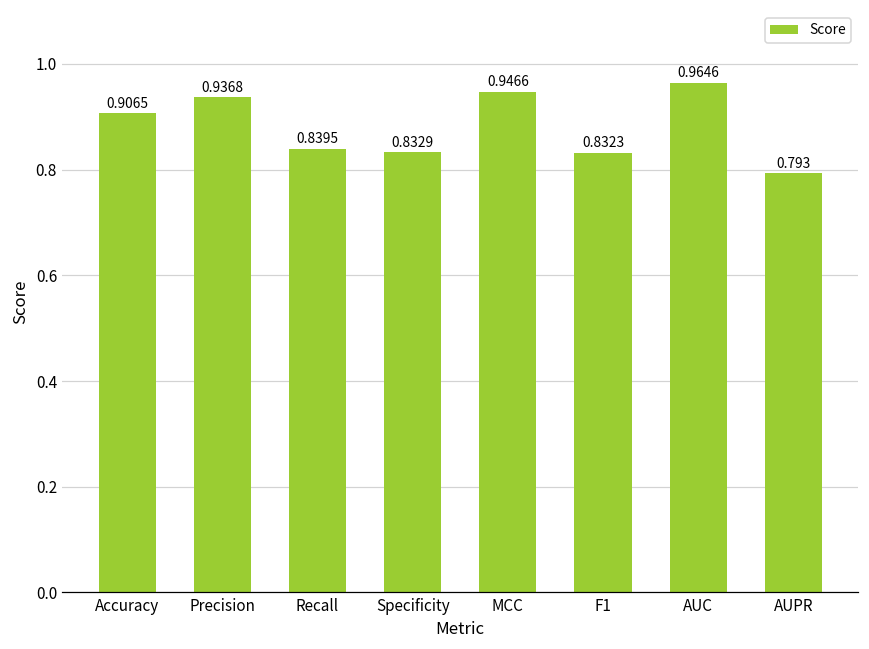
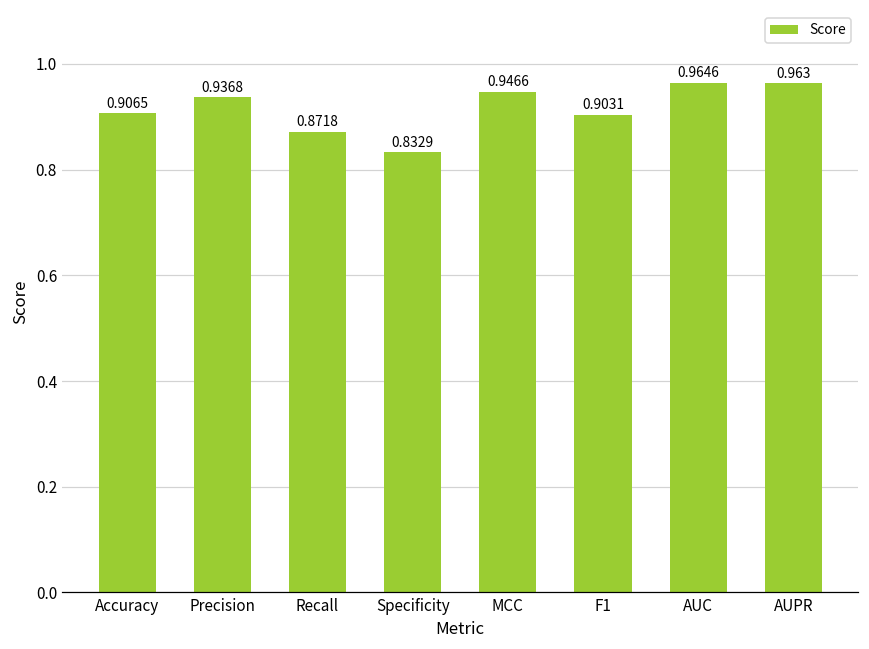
Recall: 0.8395 -> 0.8718
F1: 0.8323 -> 0.9031
AUPR: 0.793 -> 0.963
